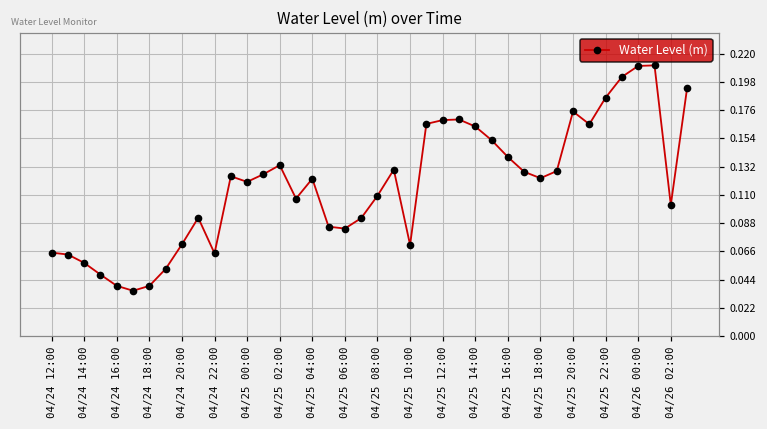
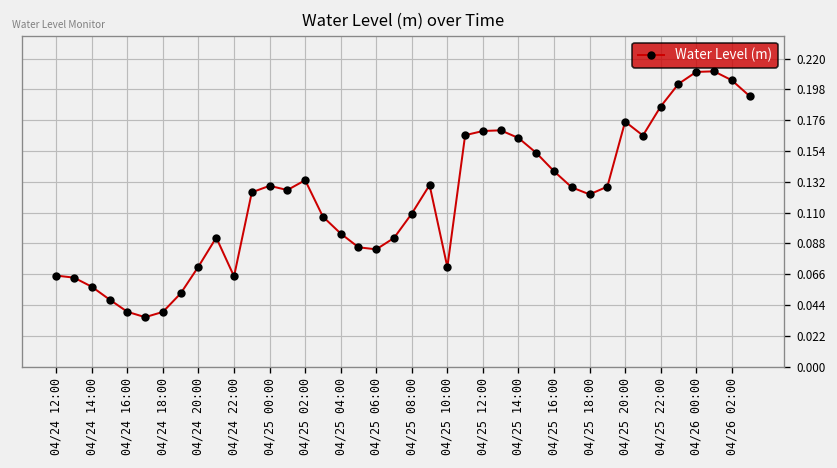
04/25 00:00: 0.120 -> 0.129
04/25 04:00: 0.123 -> 0.095
04/26 02:00: 0.102 -> 0.204
